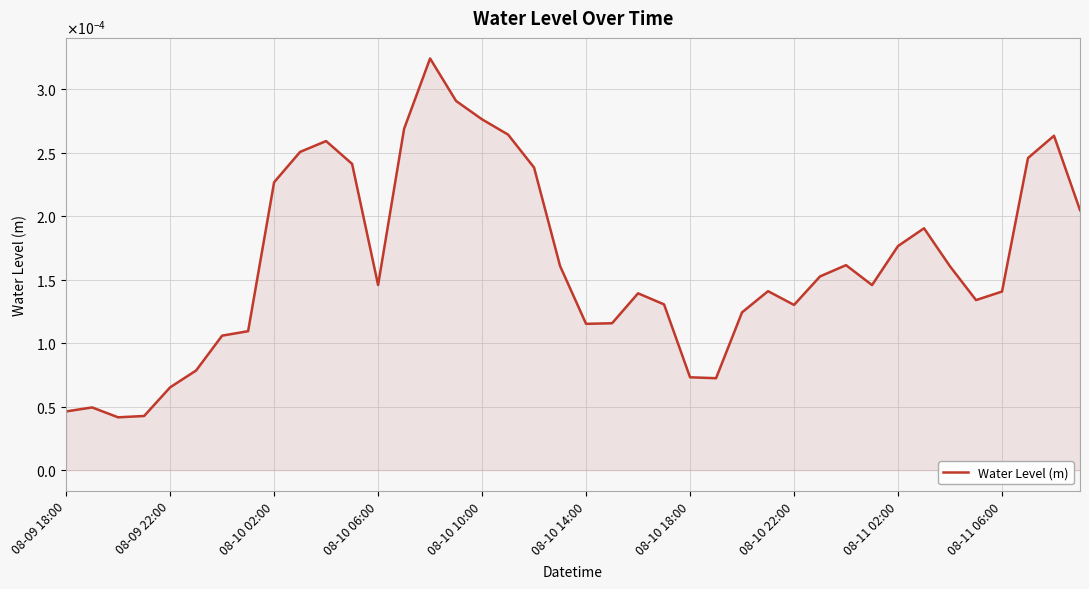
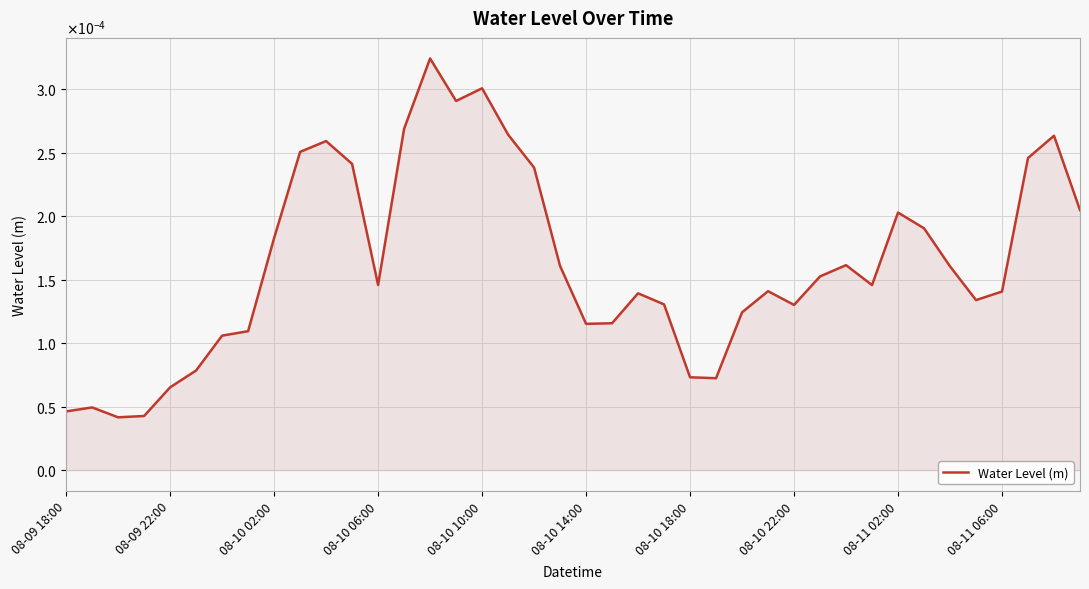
08-10 02:00: 0.000227 -> 0.000183
08-10 10:00: 0.000276 -> 0.000301
08-11 02:00: 0.000177 -> 0.000203
